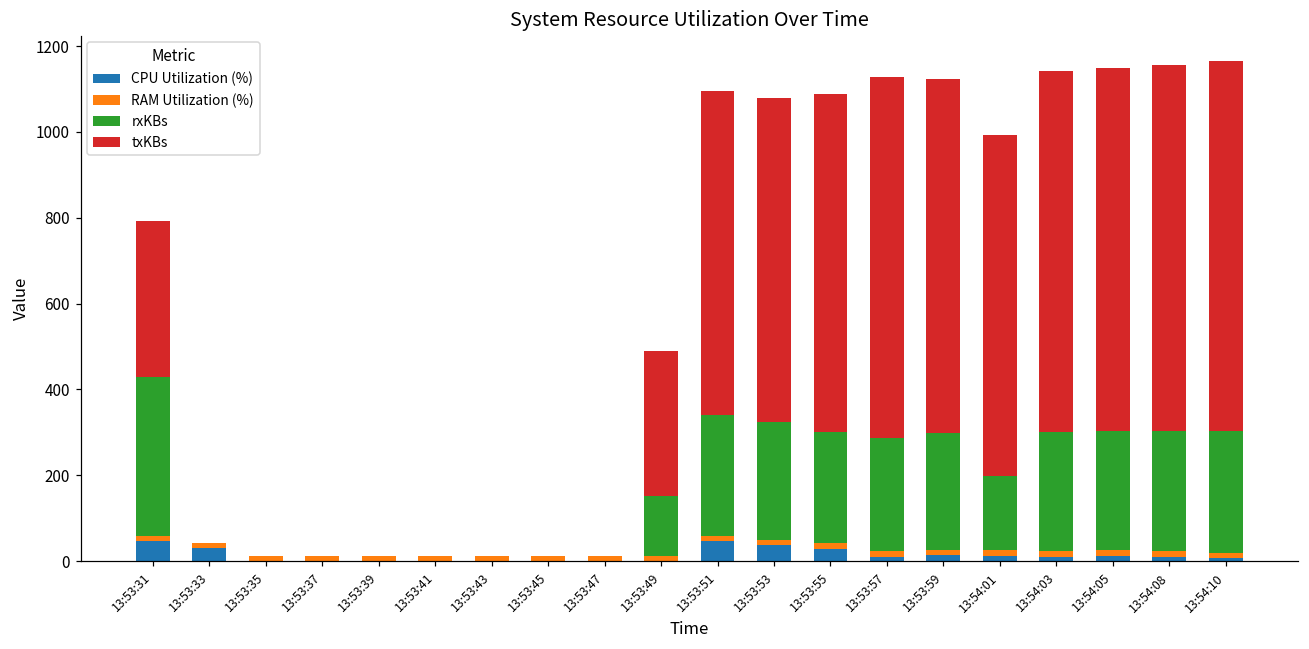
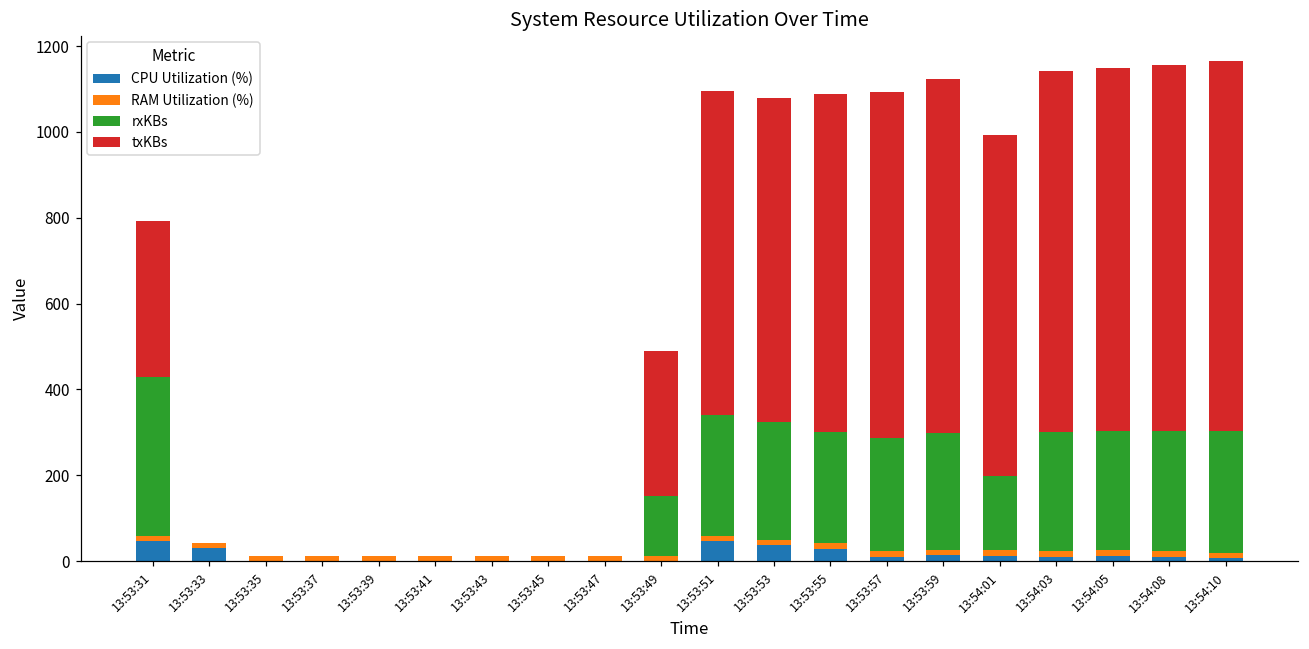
txKBs, 13:53:57: 840 -> 810
